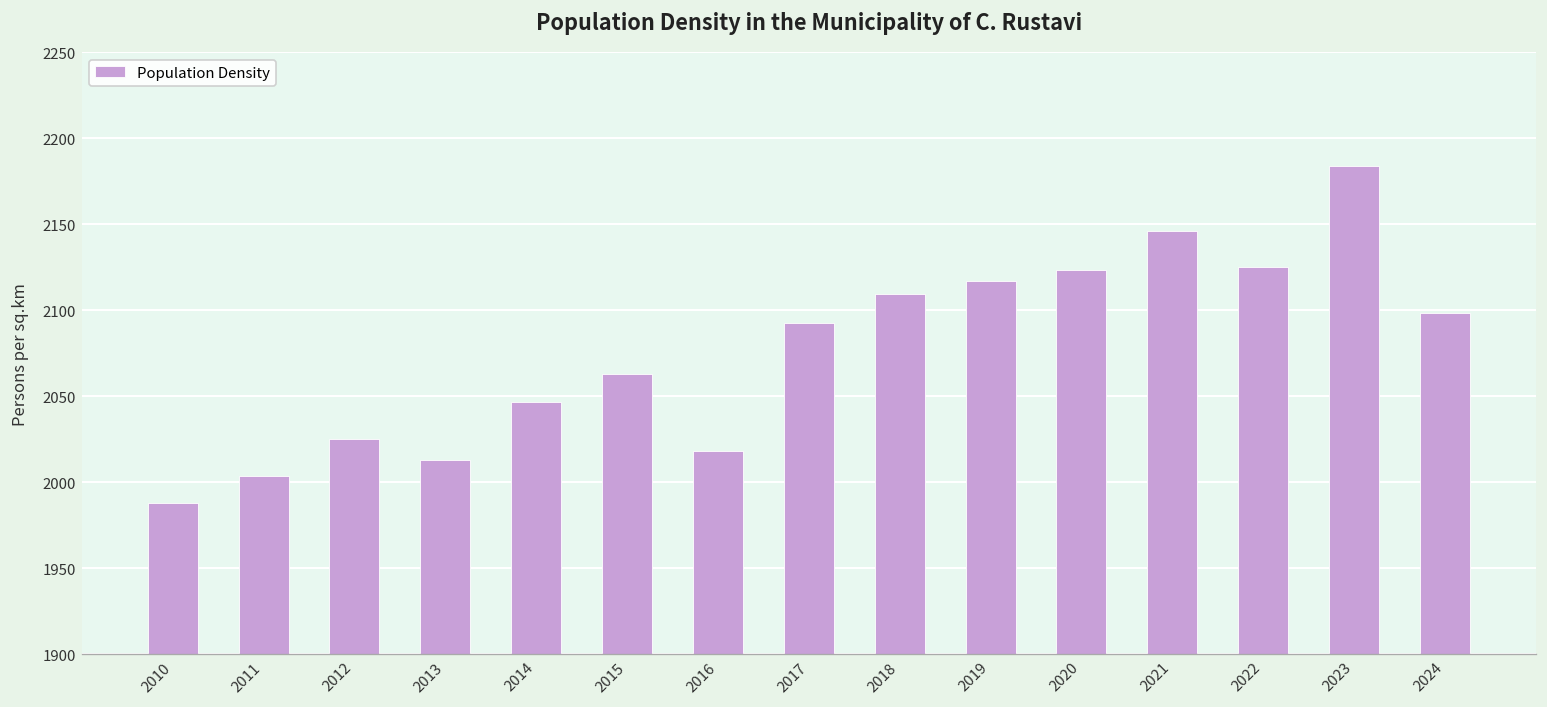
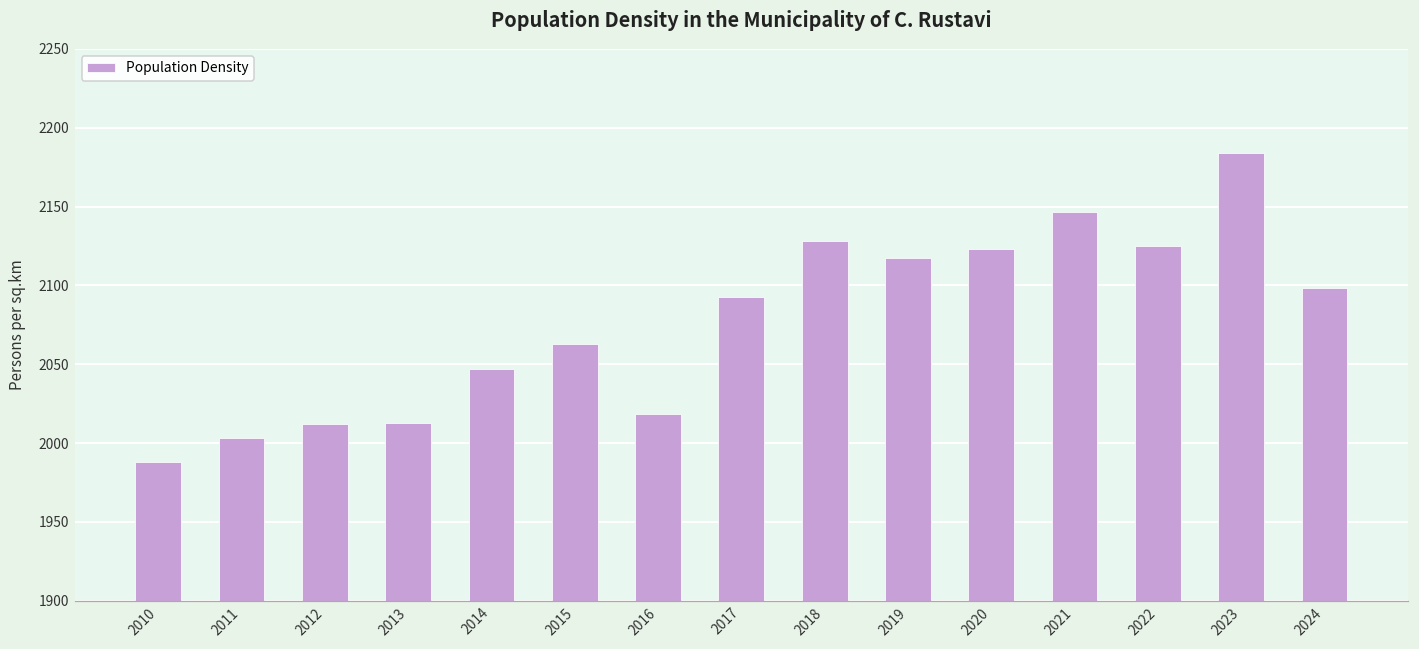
2012: 2025 -> 2012
2018: 2110 -> 2128
